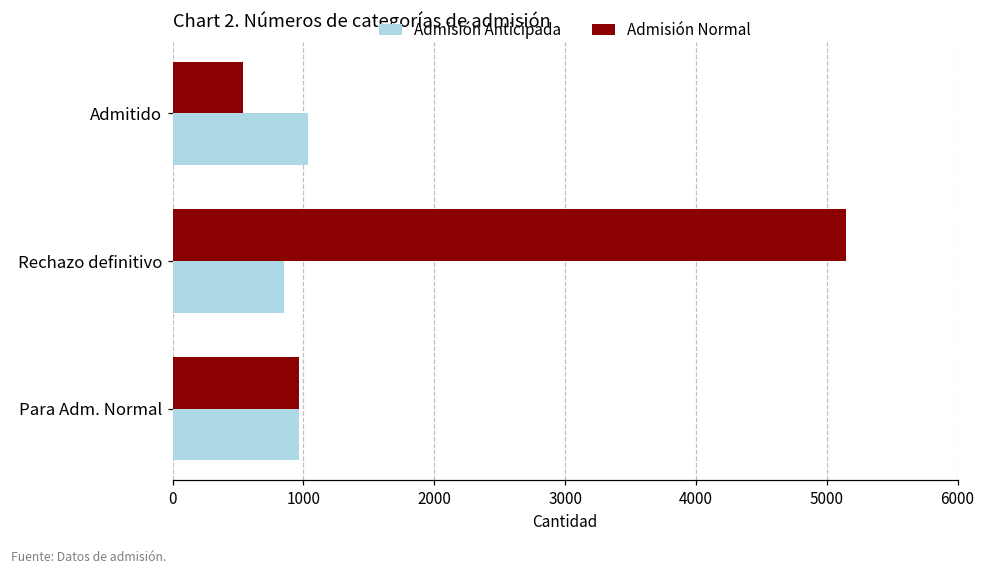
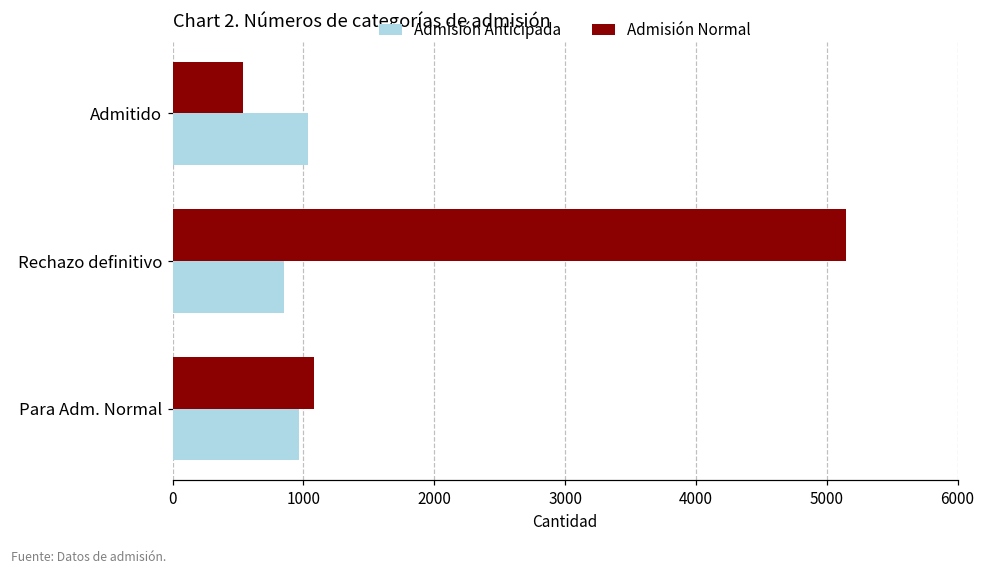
Admisión Normal, Para Adm. Normal: 960 -> 1080
